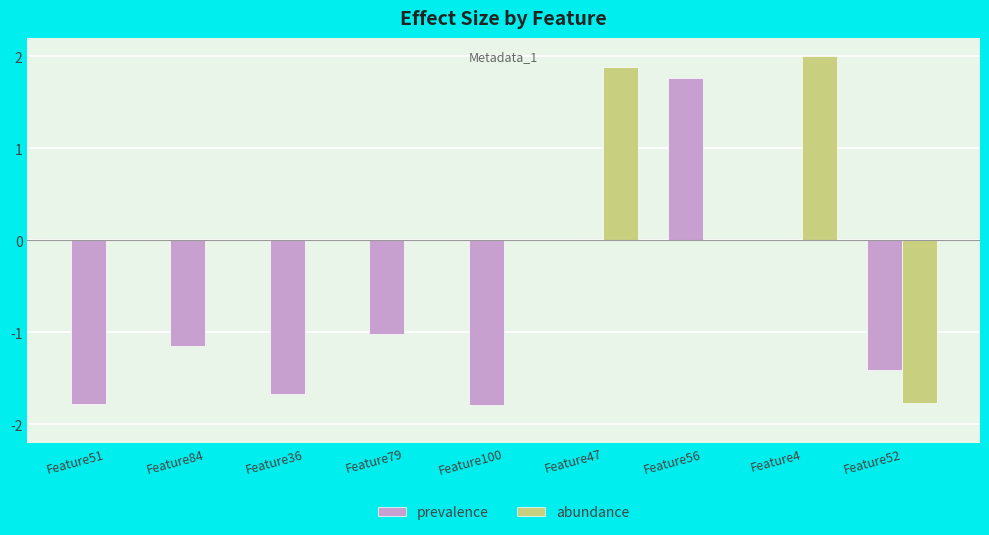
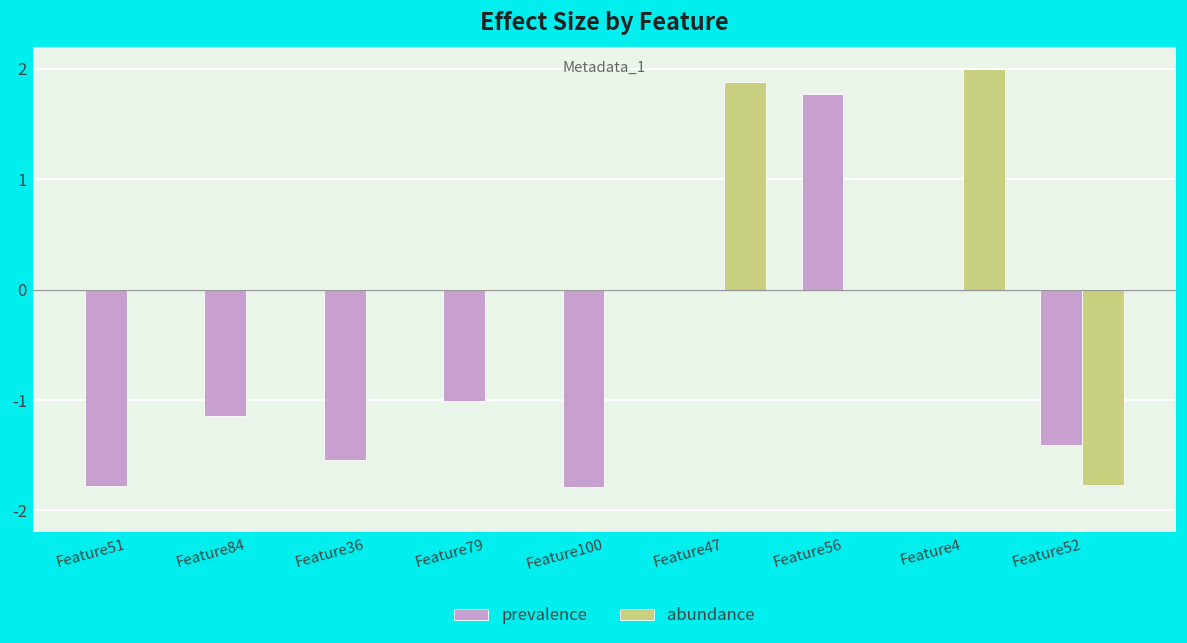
prevalence, Feature36: -1.7 -> -1.5
